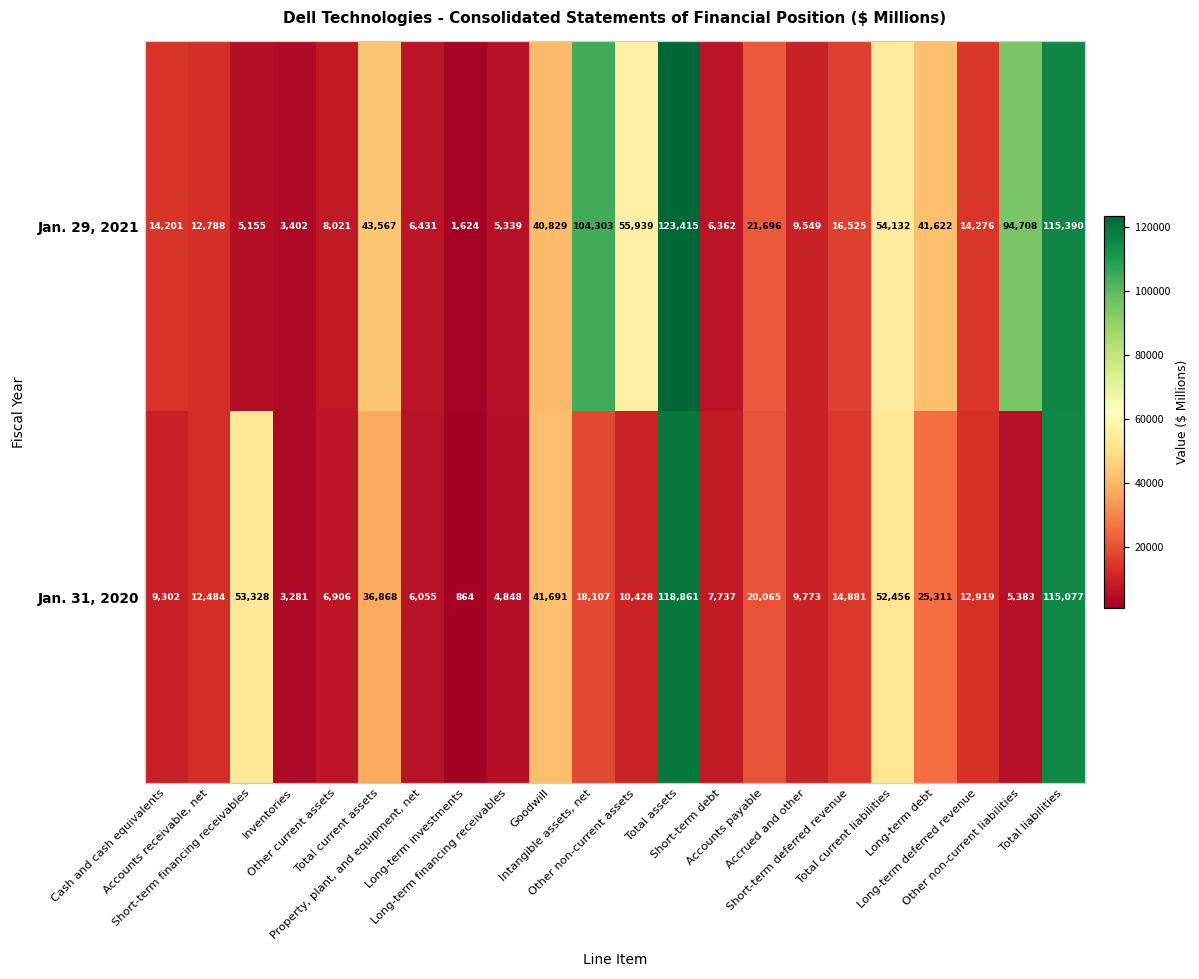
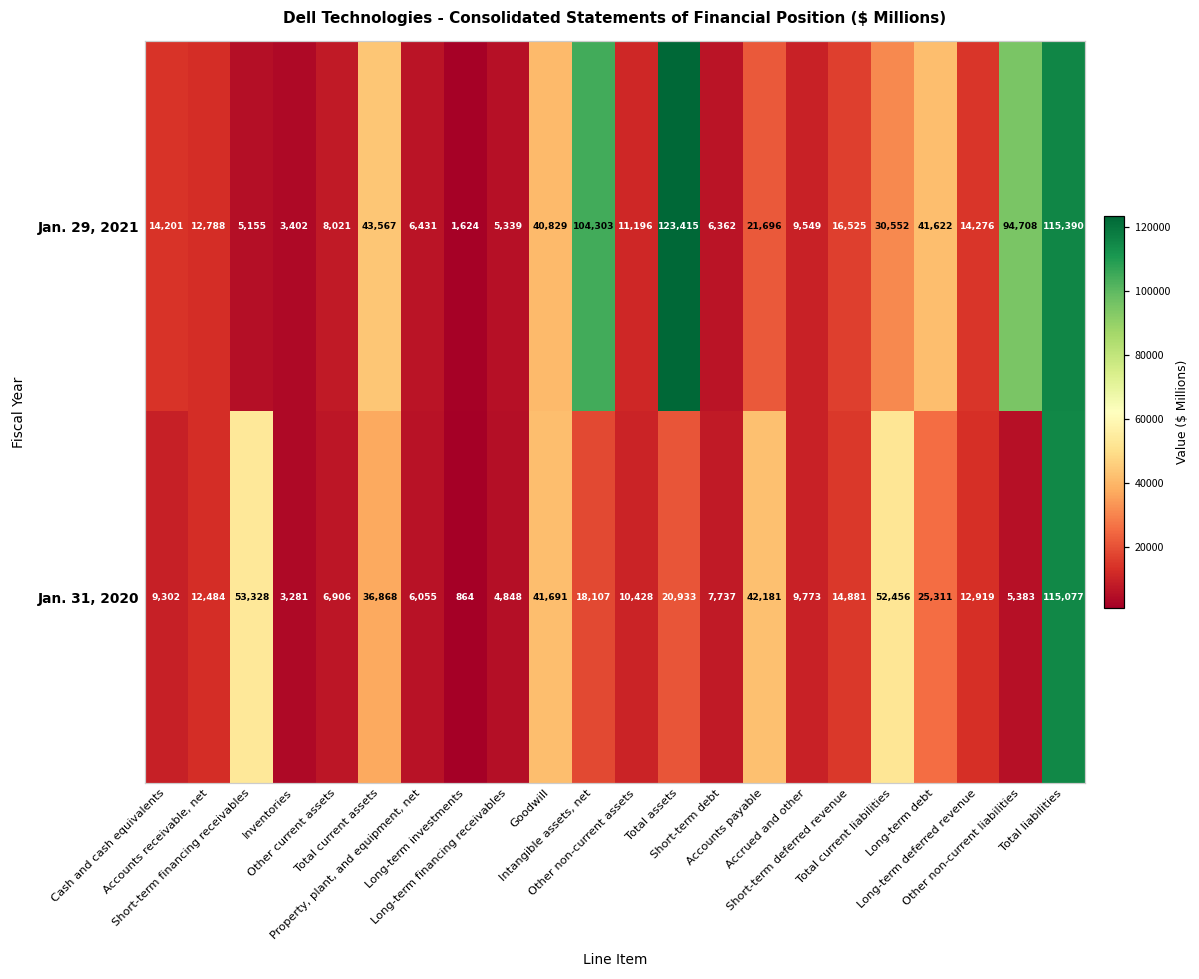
Jan. 29, 2021, Other non-current assets: 55,939 -> 11,196
Jan. 29, 2021, Total current liabilities: 54,132 -> 30,552
Jan. 31, 2020, Total assets: 118,861 -> 20,933
Jan. 31, 2020, Accounts payable: 20,065 -> 42,181
